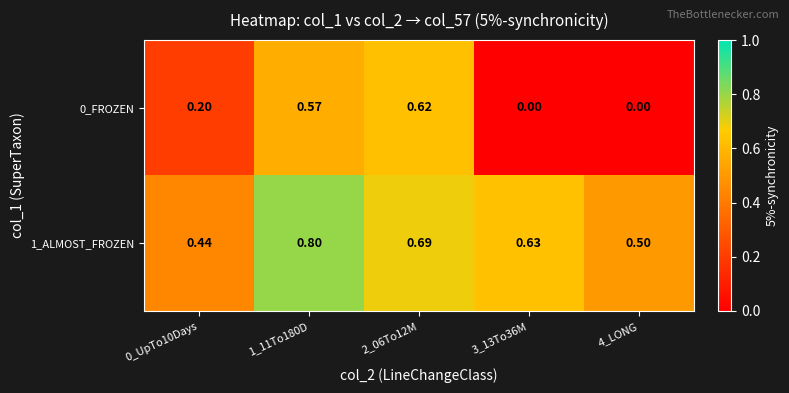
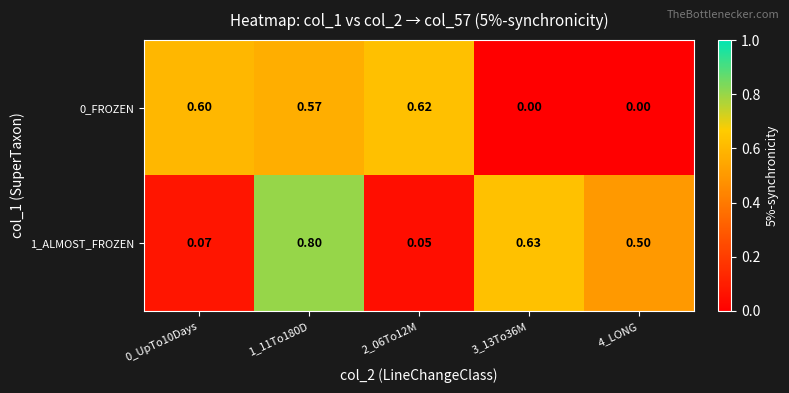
0_FROZEN, 0_UpTo10Days: 0.20 -> 0.60
1_ALMOST_FROZEN, 0_UpTo10Days: 0.44 -> 0.07
1_ALMOST_FROZEN, 2_06To12M: 0.69 -> 0.05
